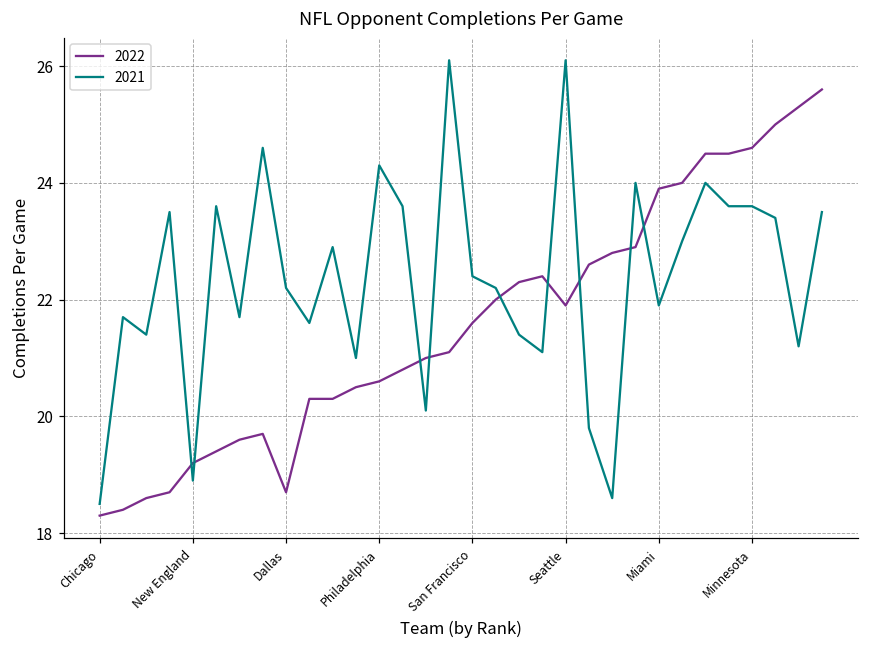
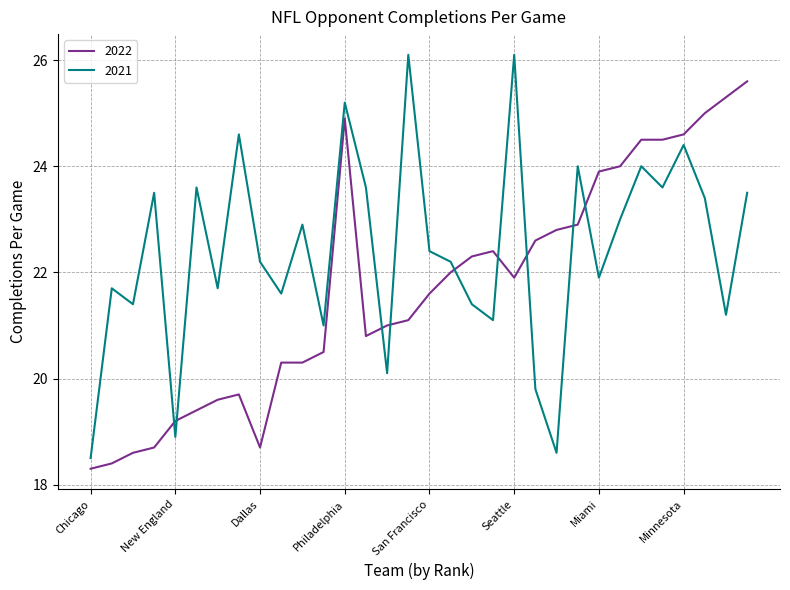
2022, Philadelphia: 20.6 -> 24.9
2021, Philadelphia: 24.3 -> 25.2
2021, Minnesota: 23.6 -> 24.4
